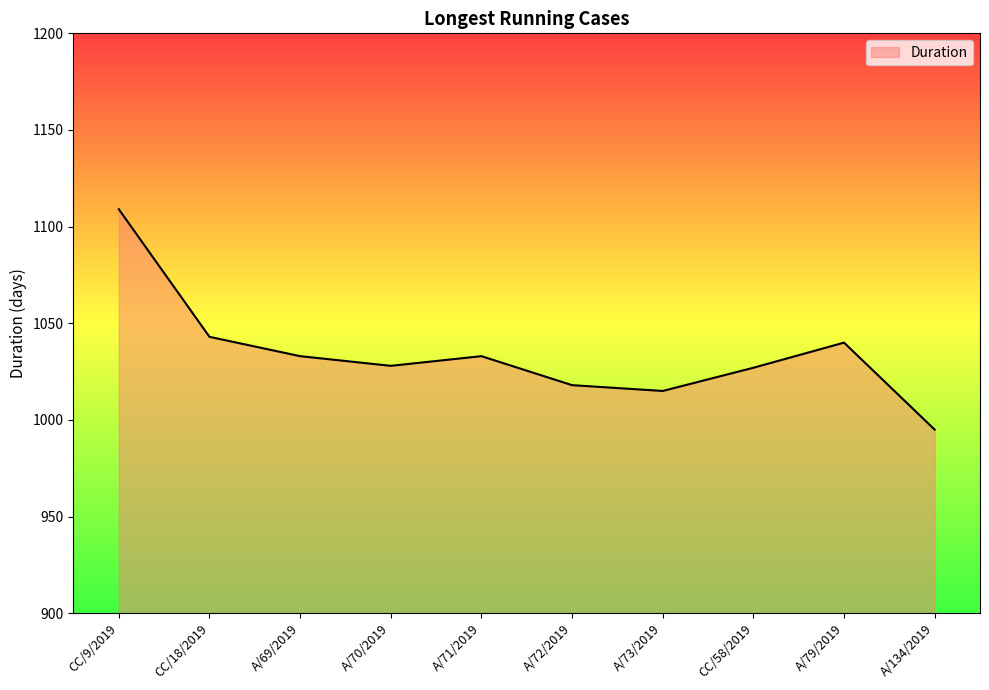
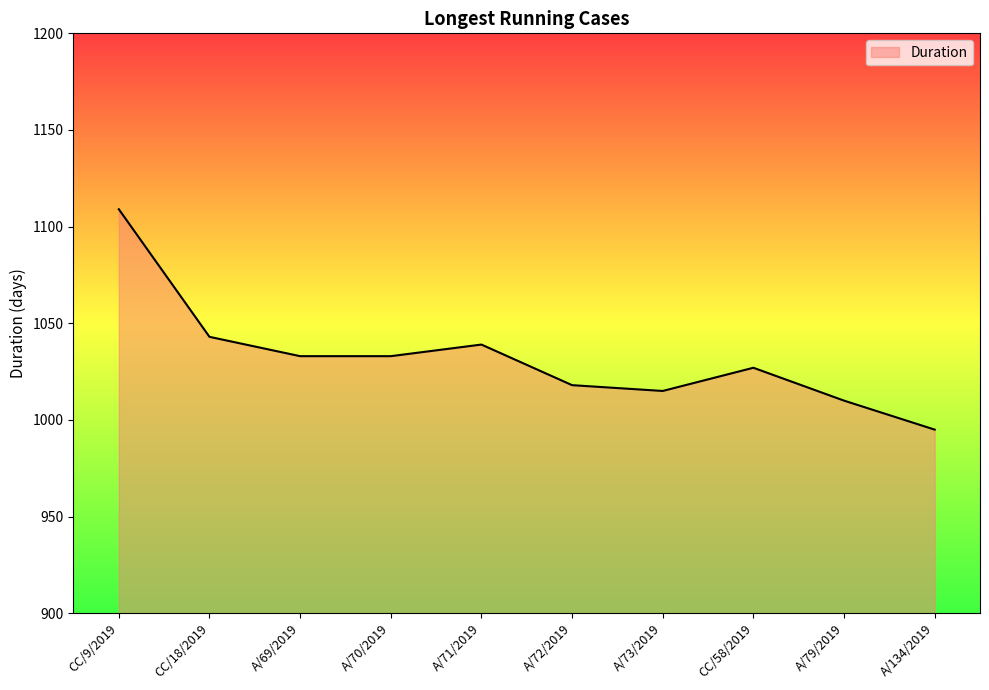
A/70/2019: 1028 -> 1033
A/71/2019: 1033 -> 1039
A/79/2019: 1040 -> 1010
